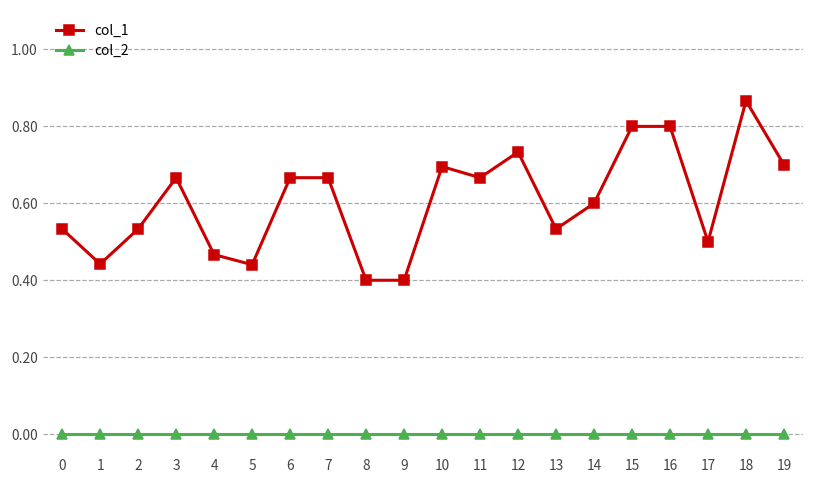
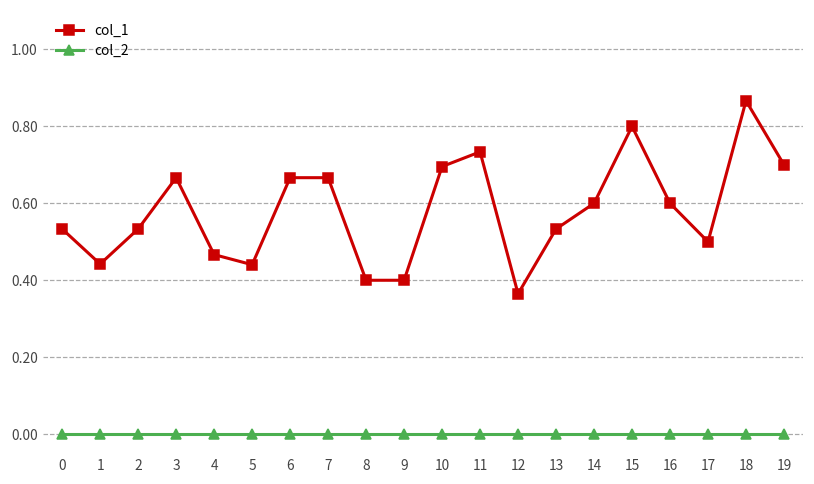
col_1, 11: 0.67 -> 0.73
col_1, 12: 0.73 -> 0.36
col_1, 16: 0.8 -> 0.6
